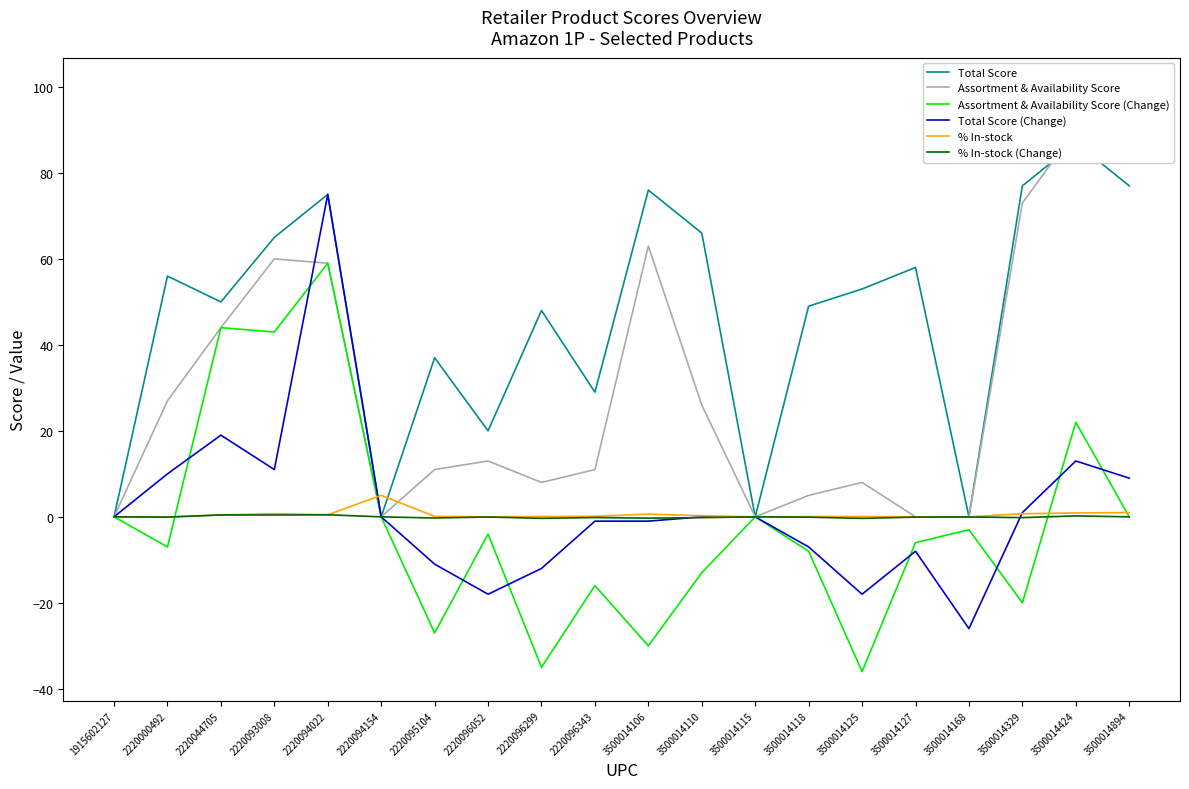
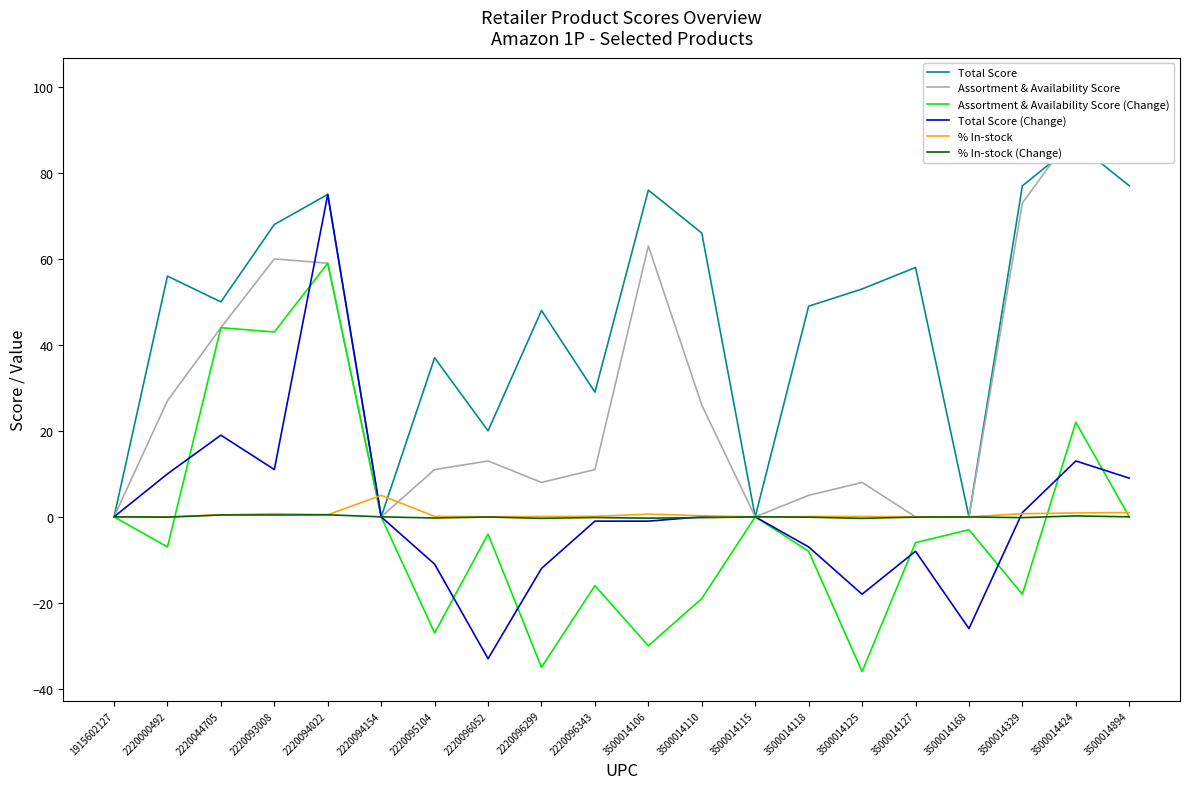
Total Score, 2220093008: 65 -> 68
Total Score (Change), 2220096052: -18 -> -33
Assortment & Availability Score (Change), 3500014110: -13 -> -19
Assortment & Availability Score (Change), 3500014329: -20 -> -18
